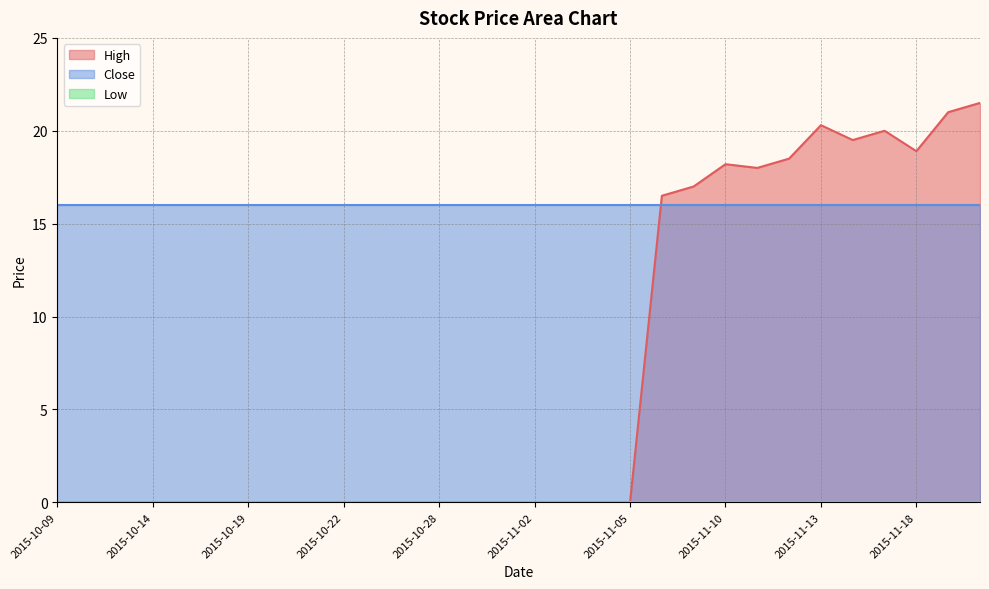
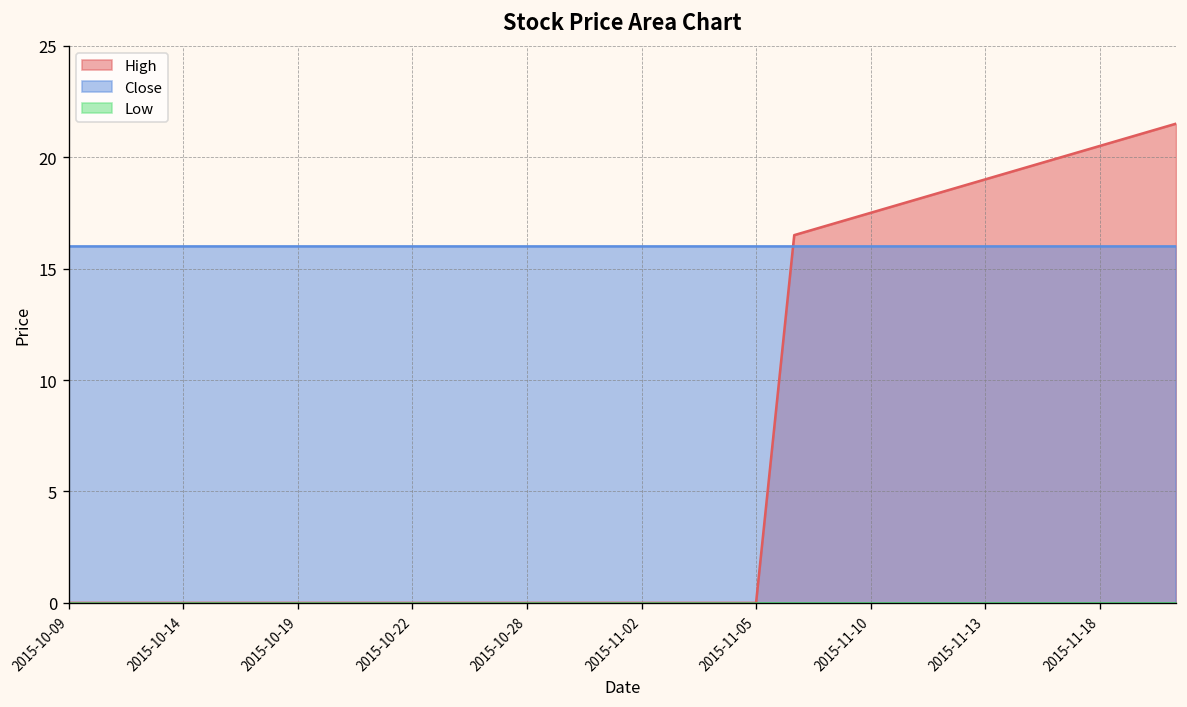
High, 2015-11-10: 18.2 -> 17.5
High, 2015-11-13: 20.3 -> 19.0
High, 2015-11-18: 18.9 -> 20.5
